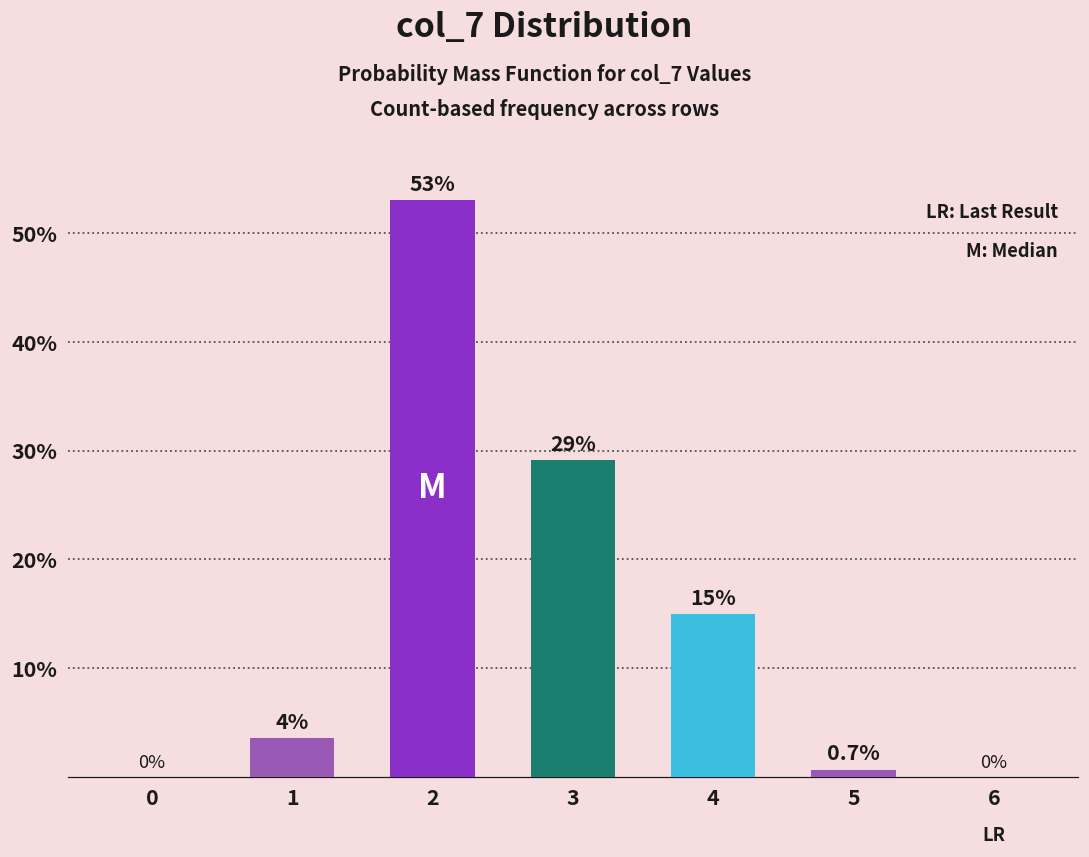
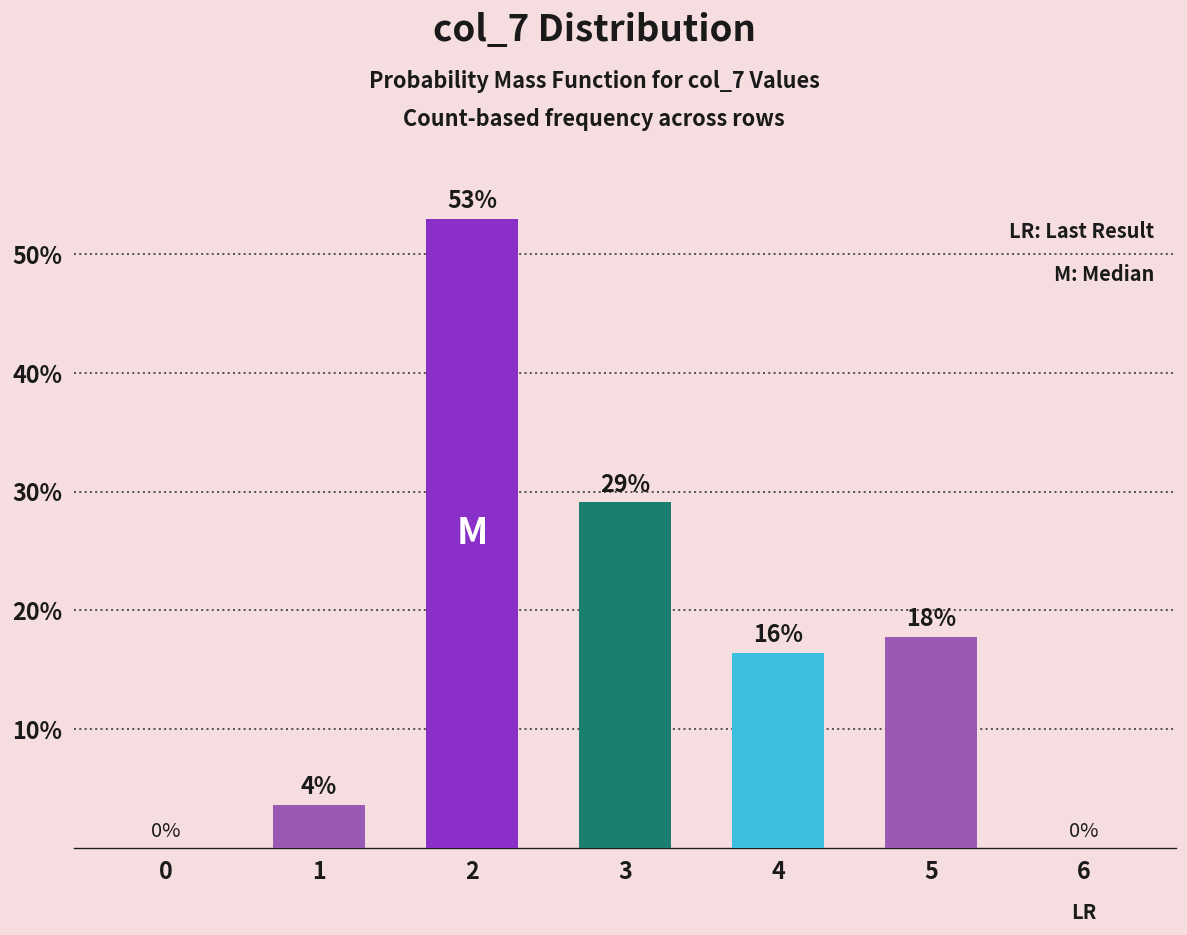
4: 15% -> 16%
5: 0.7% -> 18%
